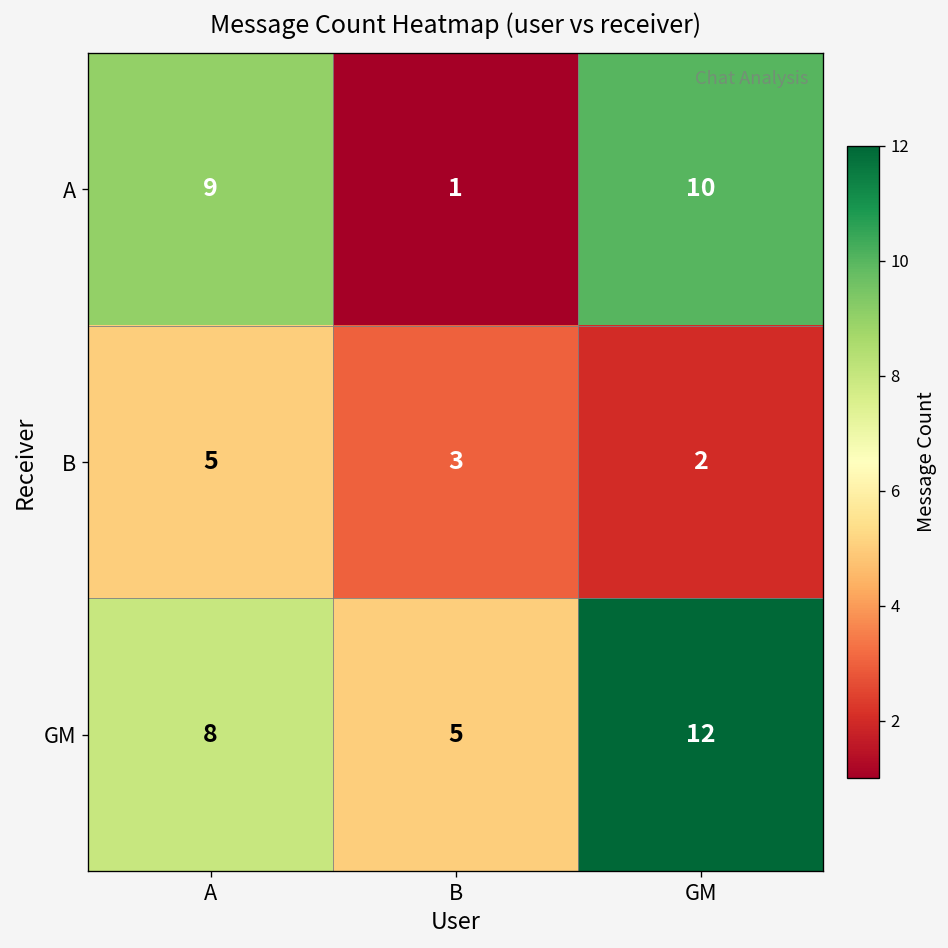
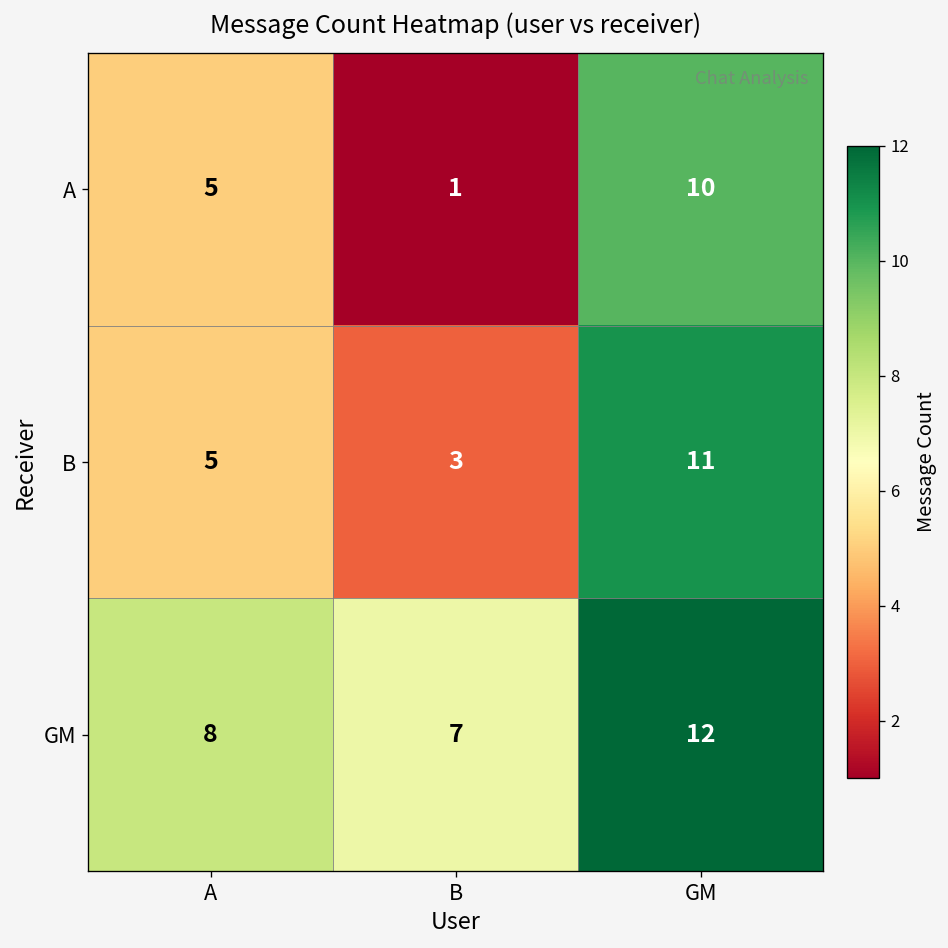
A, A: 9 -> 5
B, GM: 2 -> 11
GM, B: 5 -> 7
